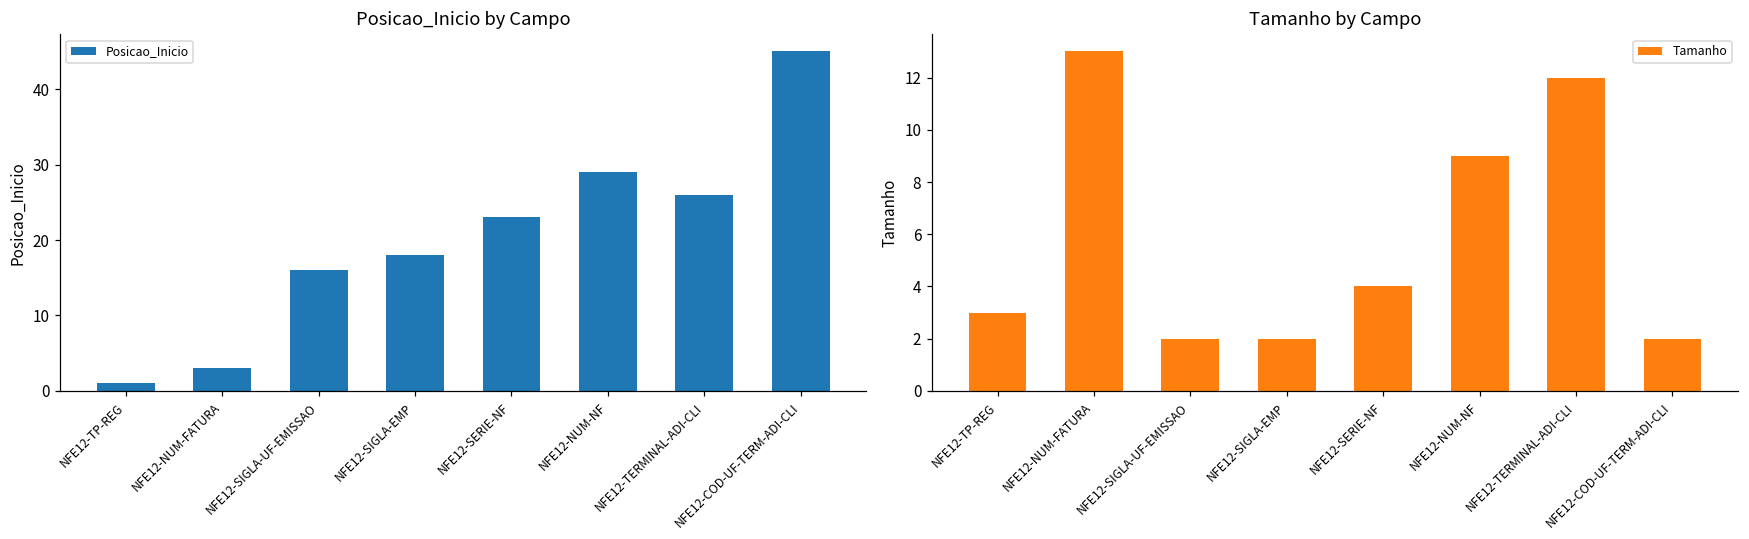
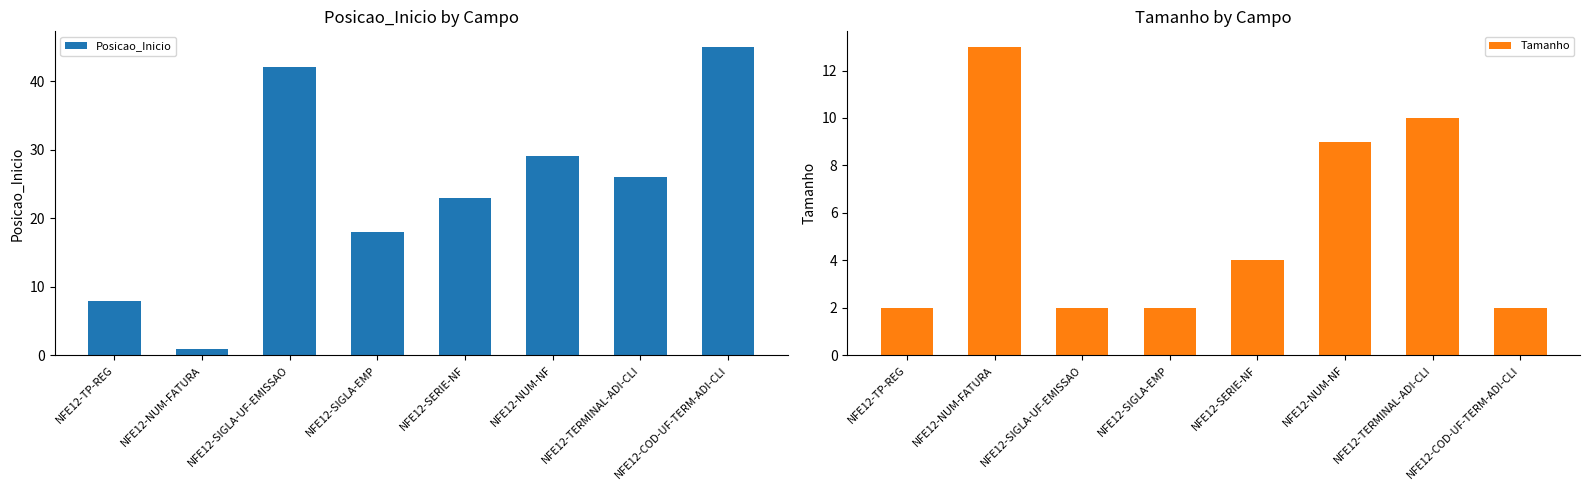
Posicao_Inicio by Campo, NFE12-TP-REG: 1 -> 8
Posicao_Inicio by Campo, NFE12-NUM-FATURA: 3 -> 1
Posicao_Inicio by Campo, NFE12-SIGLA-UF-EMISSAO: 16 -> 42
Tamanho by Campo, NFE12-TP-REG: 3 -> 2
Tamanho by Campo, NFE12-TERMINAL-ADI-CLI: 12 -> 10
